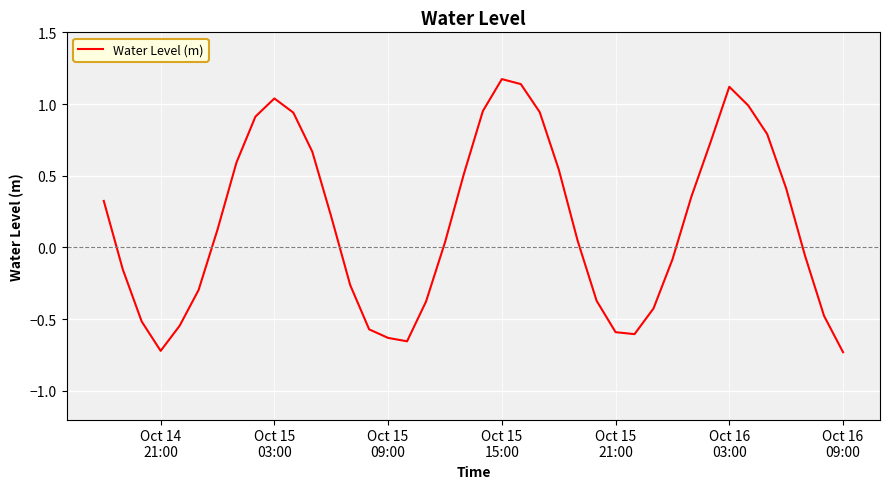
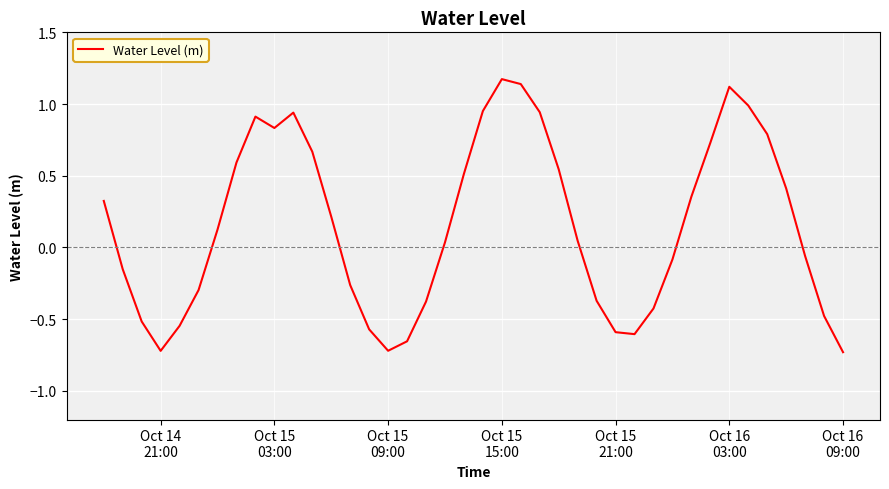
Oct 15 03:00: 1.04 -> 0.83
Oct 15 09:00: -0.63 -> -0.72
